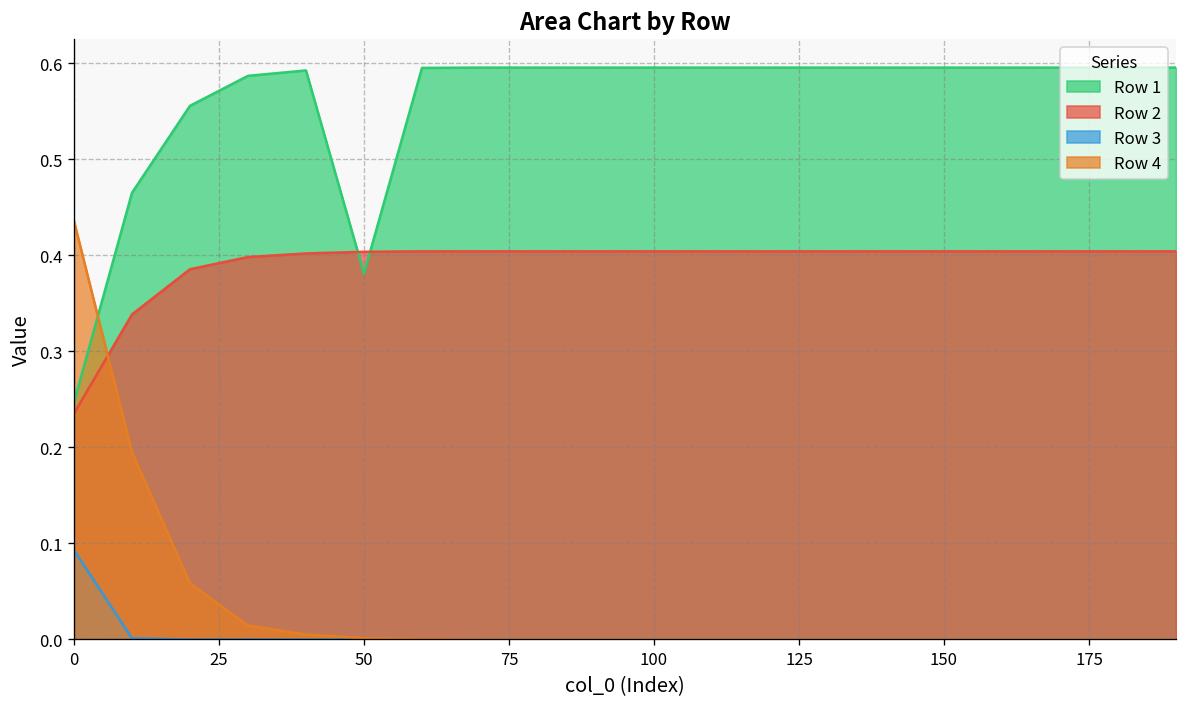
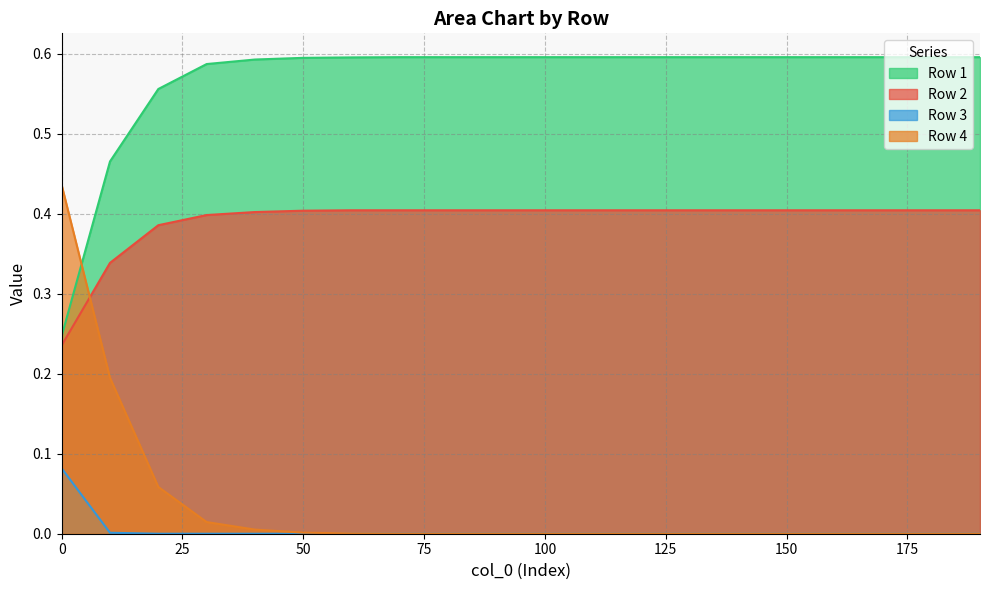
Row 3, 0: 0.09 -> 0.08
Row 1, 50: 0.38 -> 0.59
